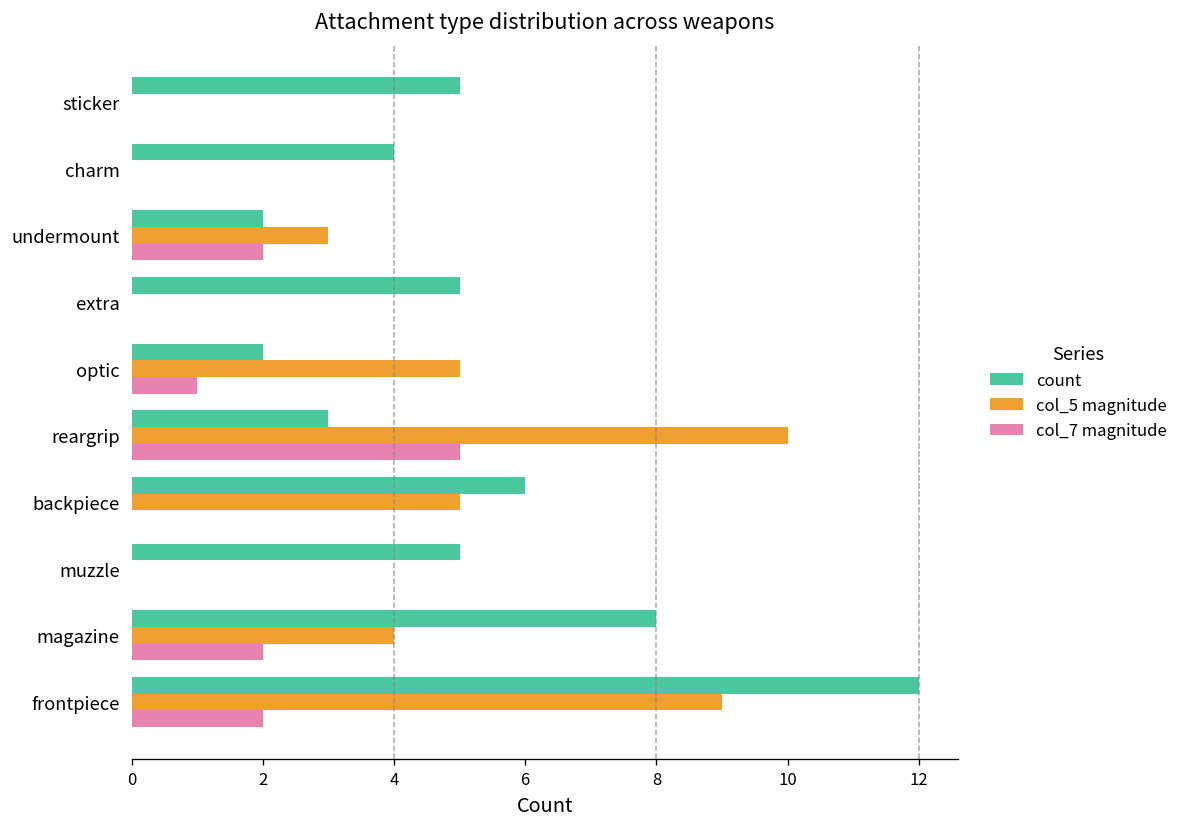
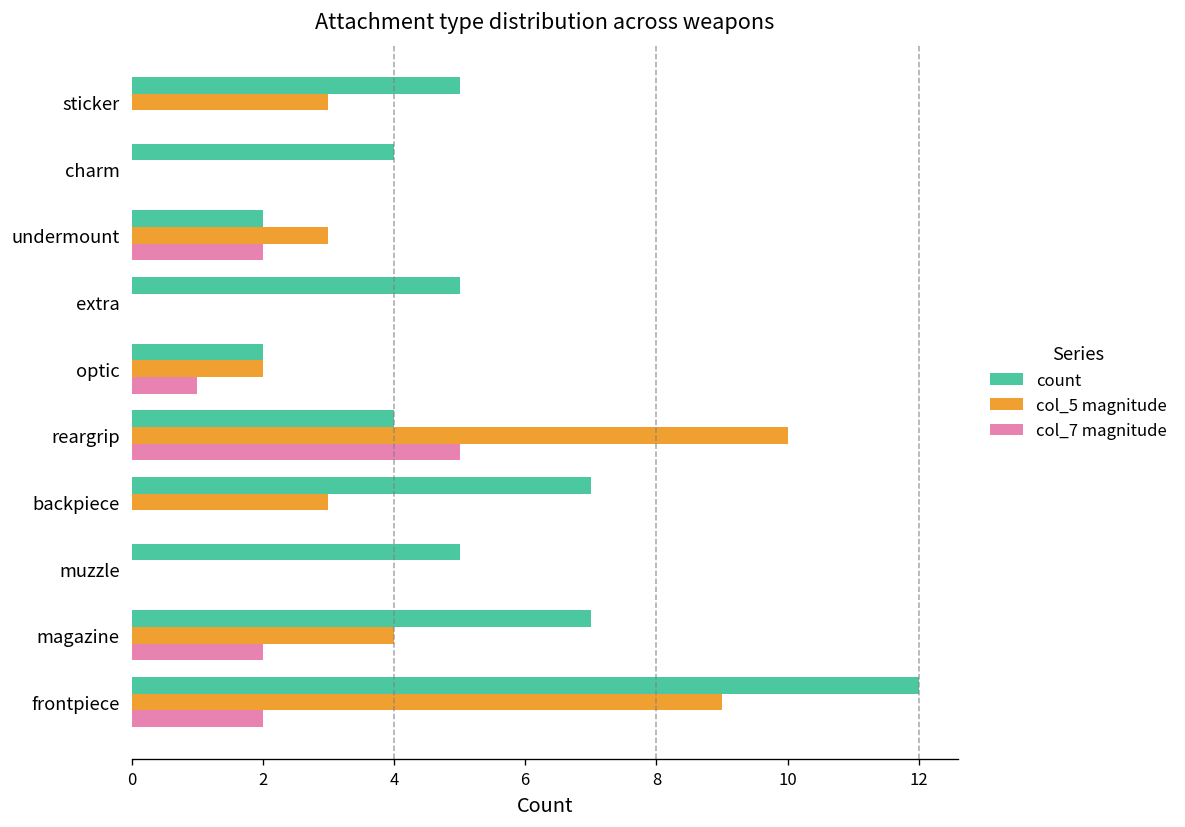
col_5 magnitude, sticker: 0 -> 3
col_5 magnitude, optic: 5 -> 2
count, reargrip: 3 -> 4
count, backpiece: 6 -> 7
col_5 magnitude, backpiece: 5 -> 3
count, magazine: 8 -> 7
